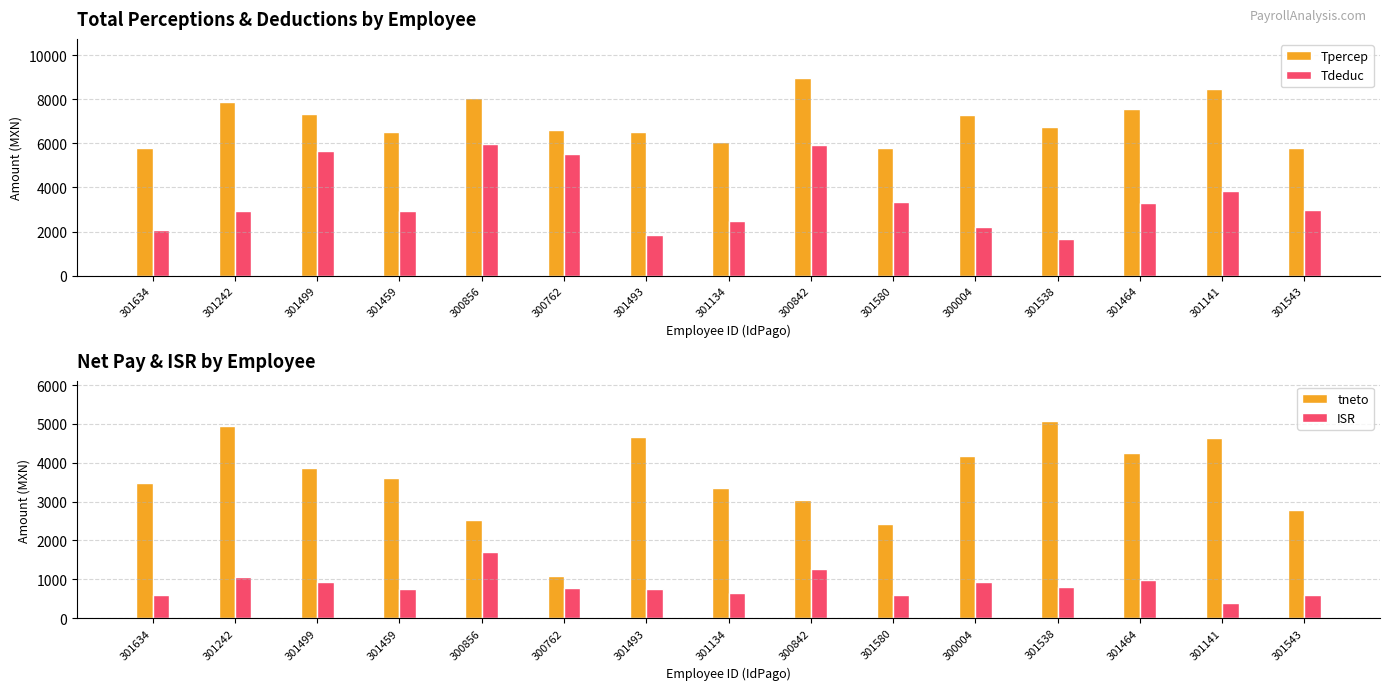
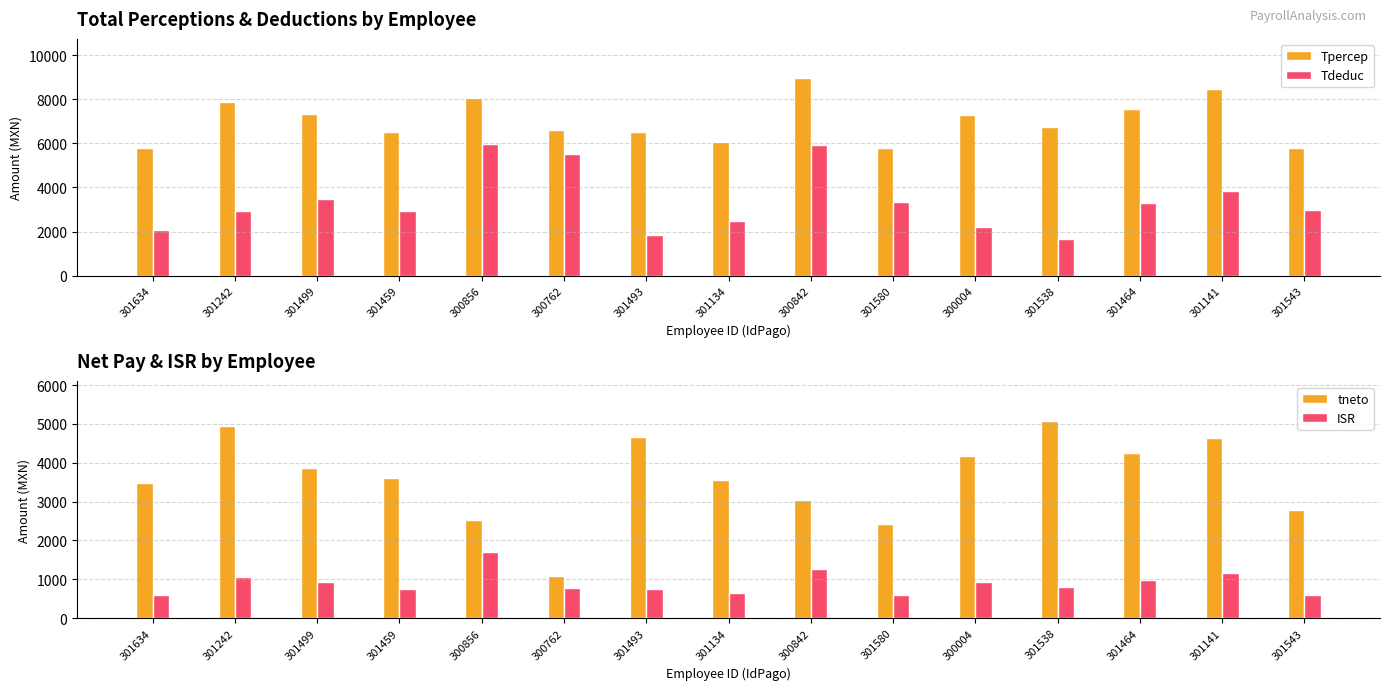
Total Perceptions & Deductions by Employee, Tdeduc, 301499: 5700 -> 3500
Net Pay & ISR by Employee, tneto, 301134: 3400 -> 3600
Net Pay & ISR by Employee, ISR, 301141: 400 -> 1200
